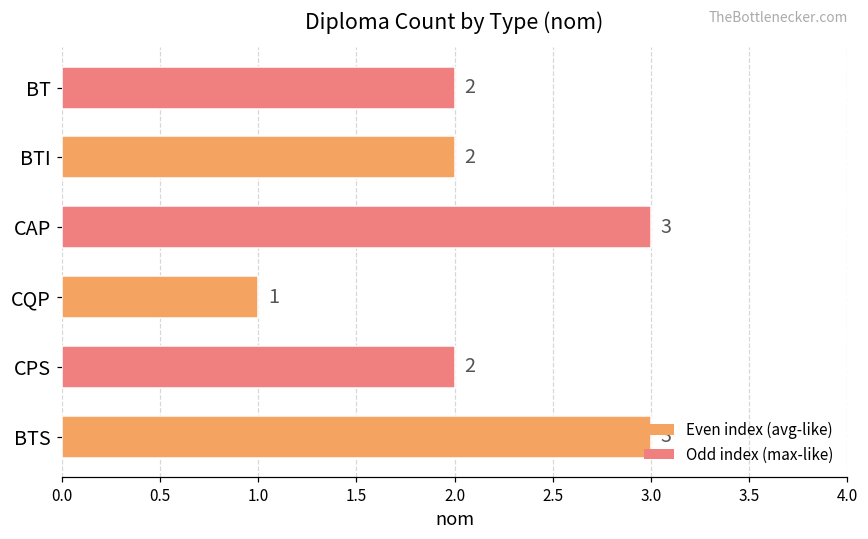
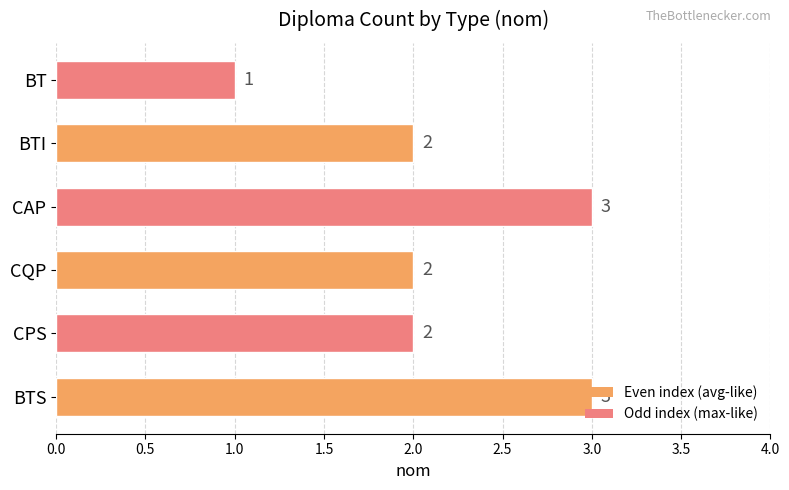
BT: 2 -> 1
CQP: 1 -> 2
